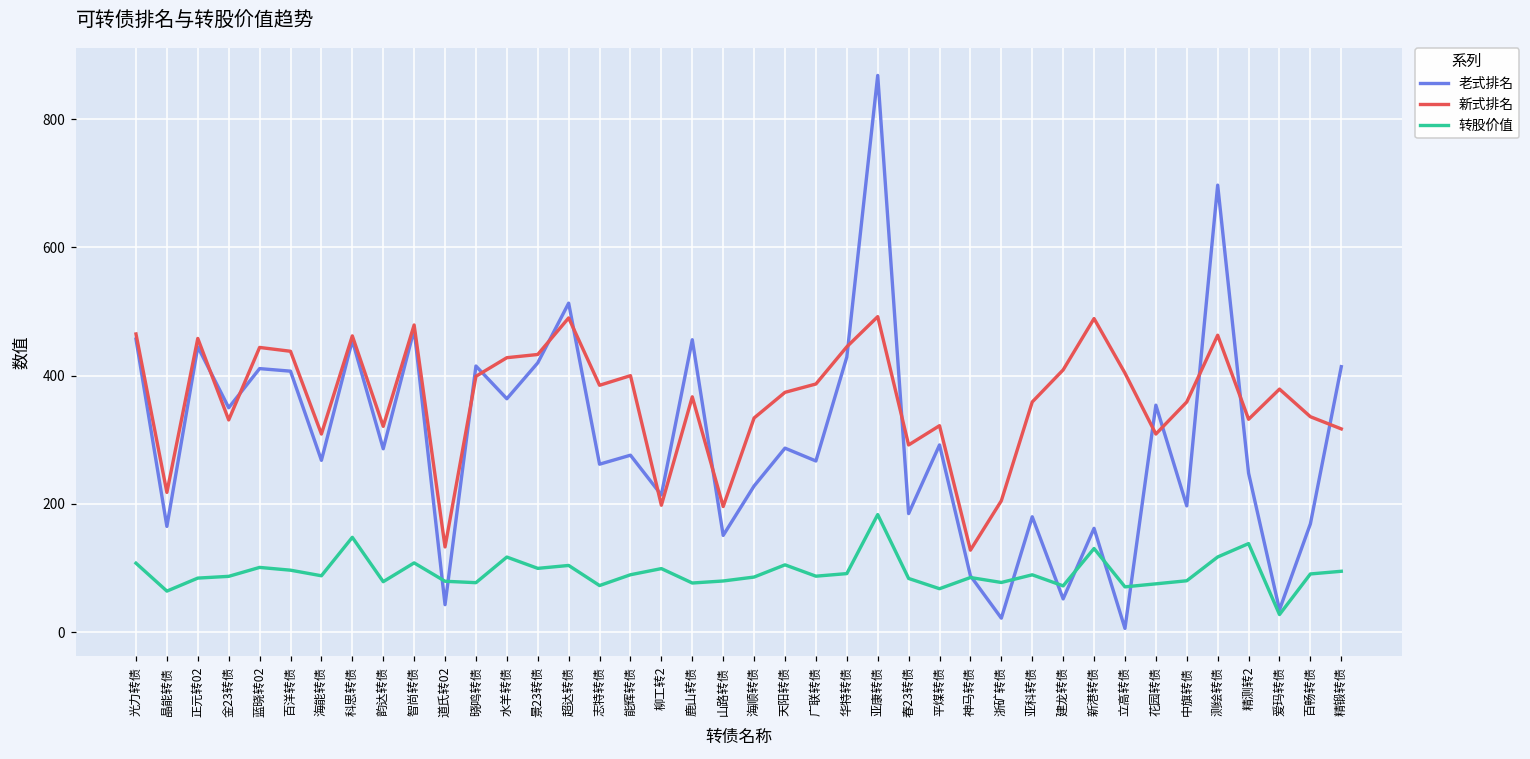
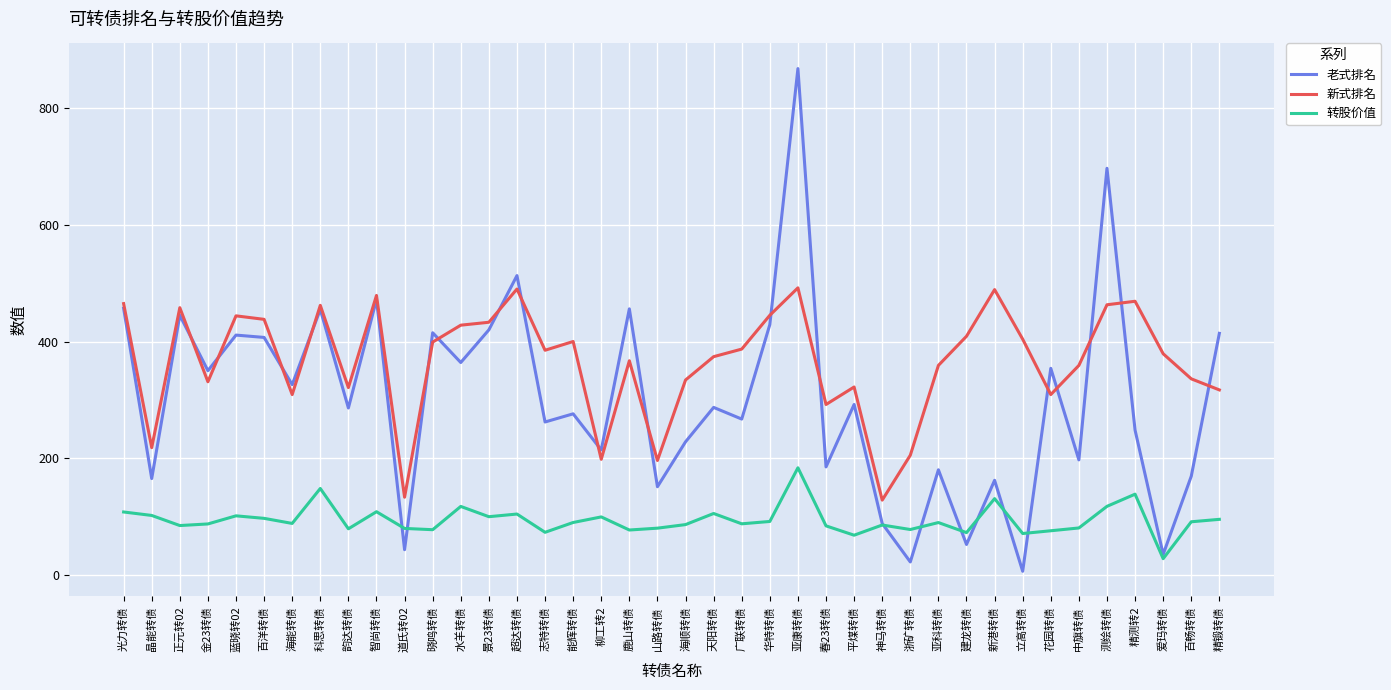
转股价值, 晶能转债: 60 -> 100
老式排名, 海能转债: 270 -> 330
新式排名, 精测转2: 330 -> 470
